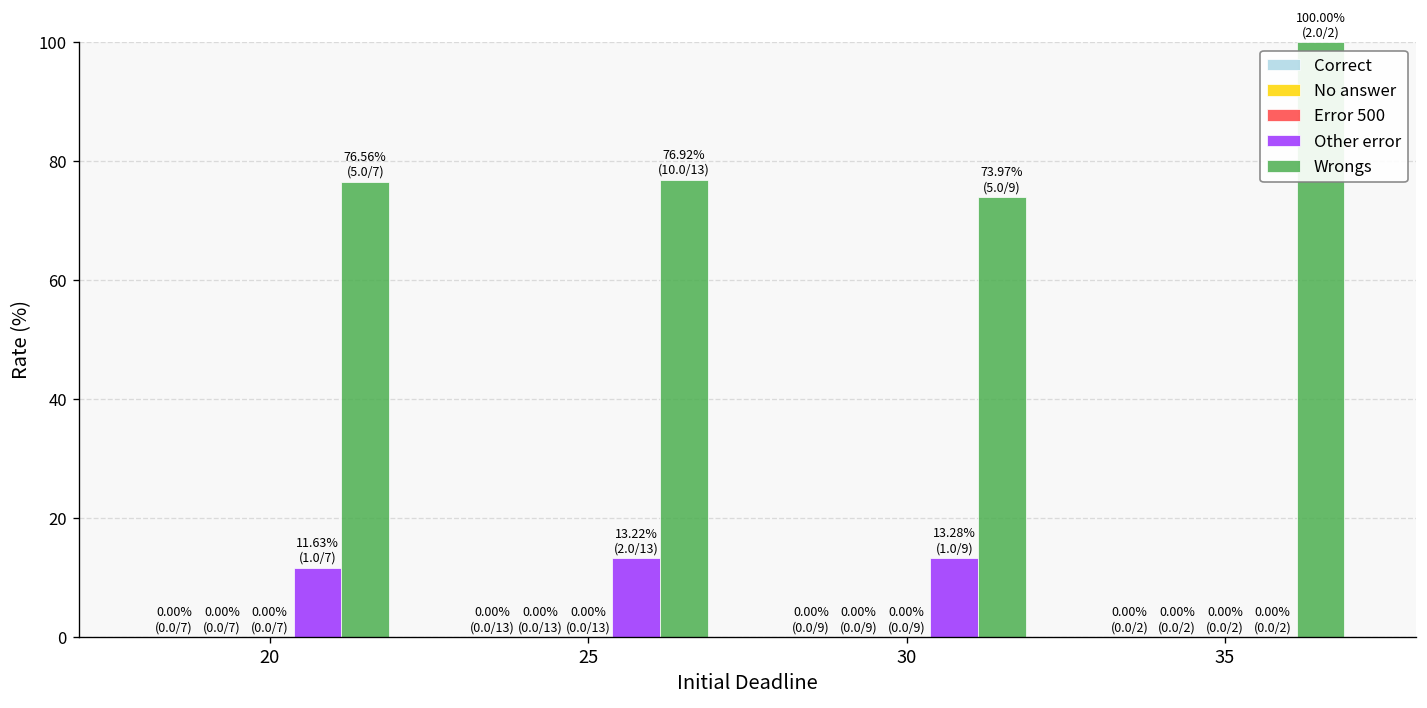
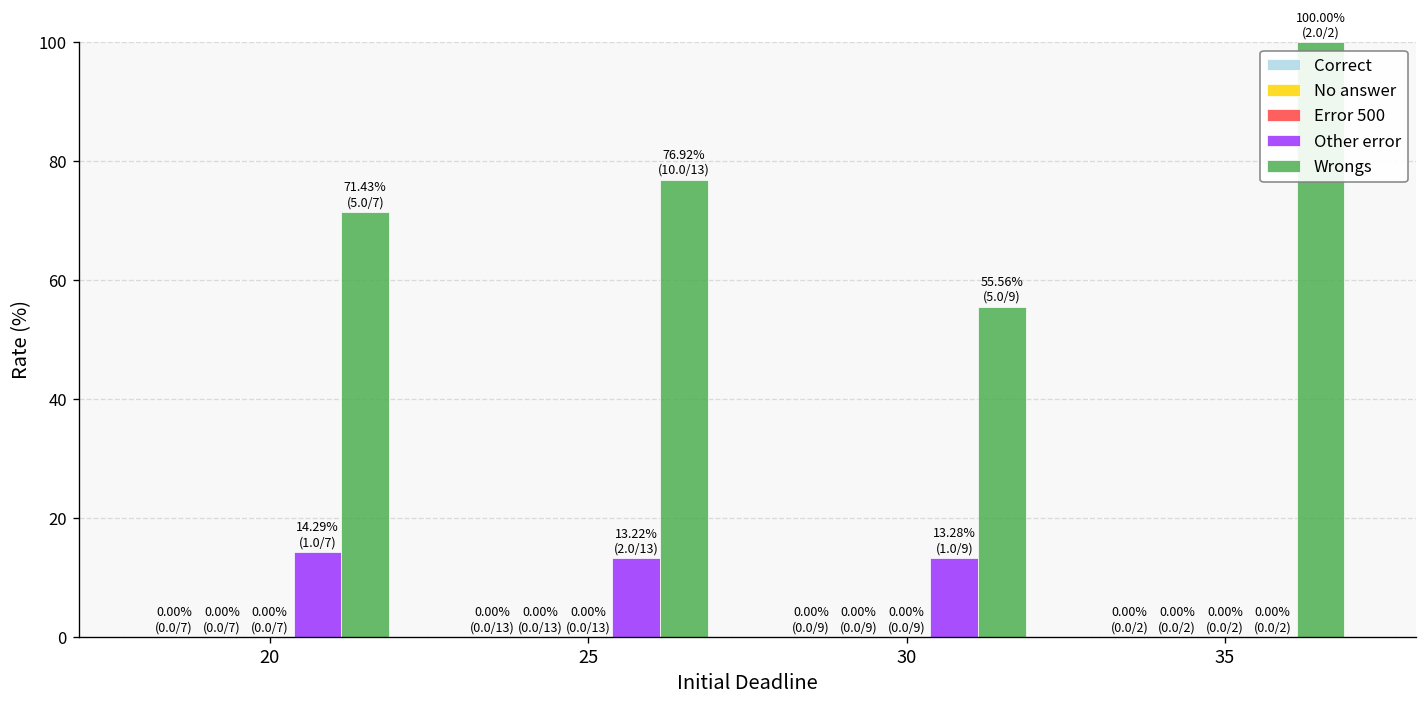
Other error, 20: 11.63% -> 14.29%
Wrongs, 20: 76.56% -> 71.43%
Wrongs, 30: 73.97% -> 55.56%
